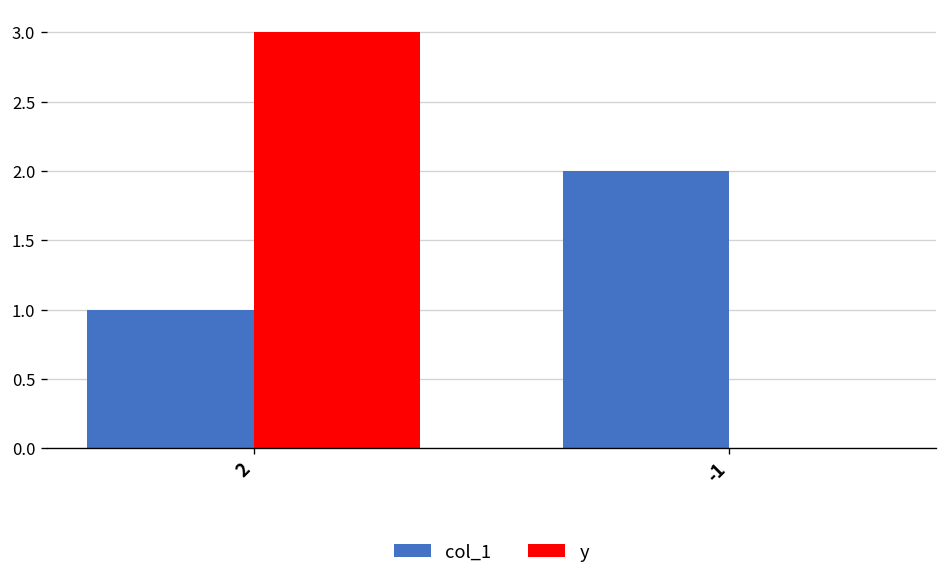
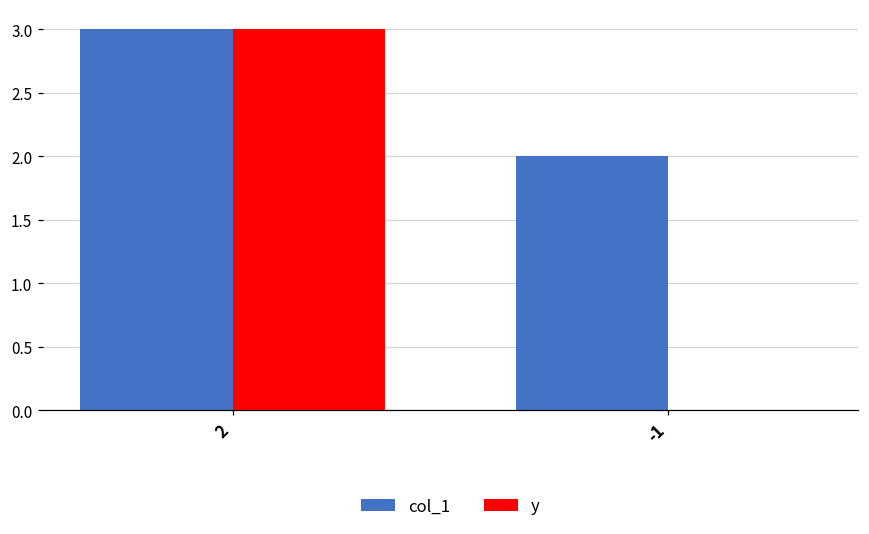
col_1, 2: 1 -> 3
